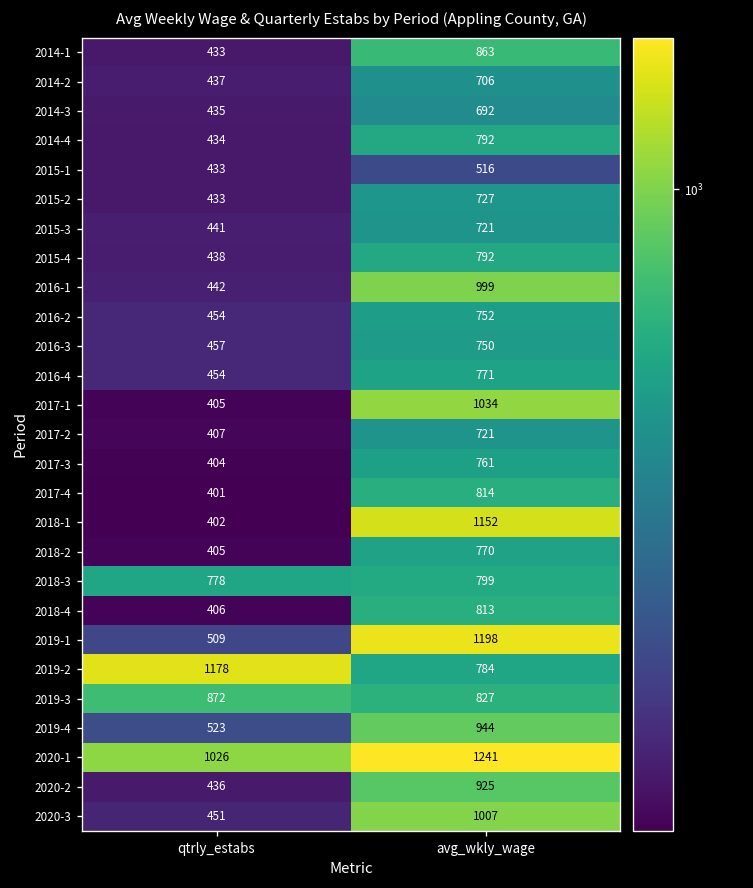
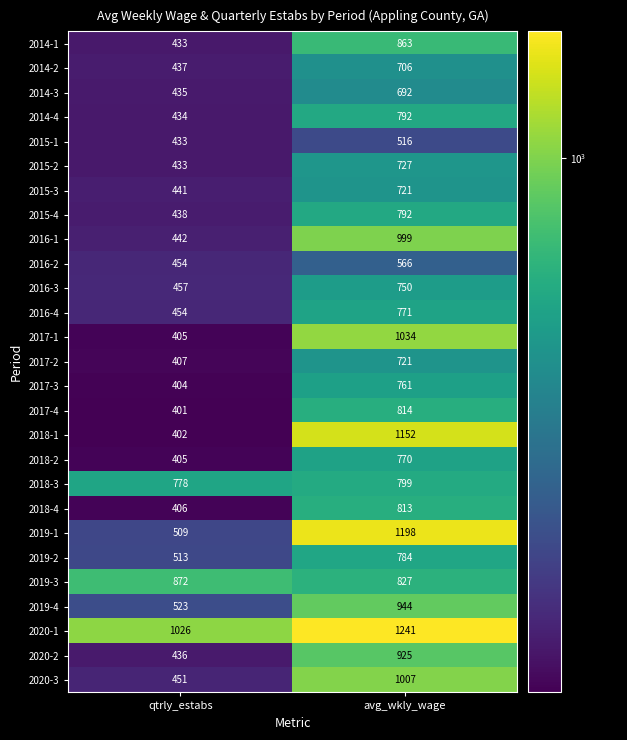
2016-2, avg_wkly_wage: 752 -> 566
2019-2, qtrly_estabs: 1178 -> 513
